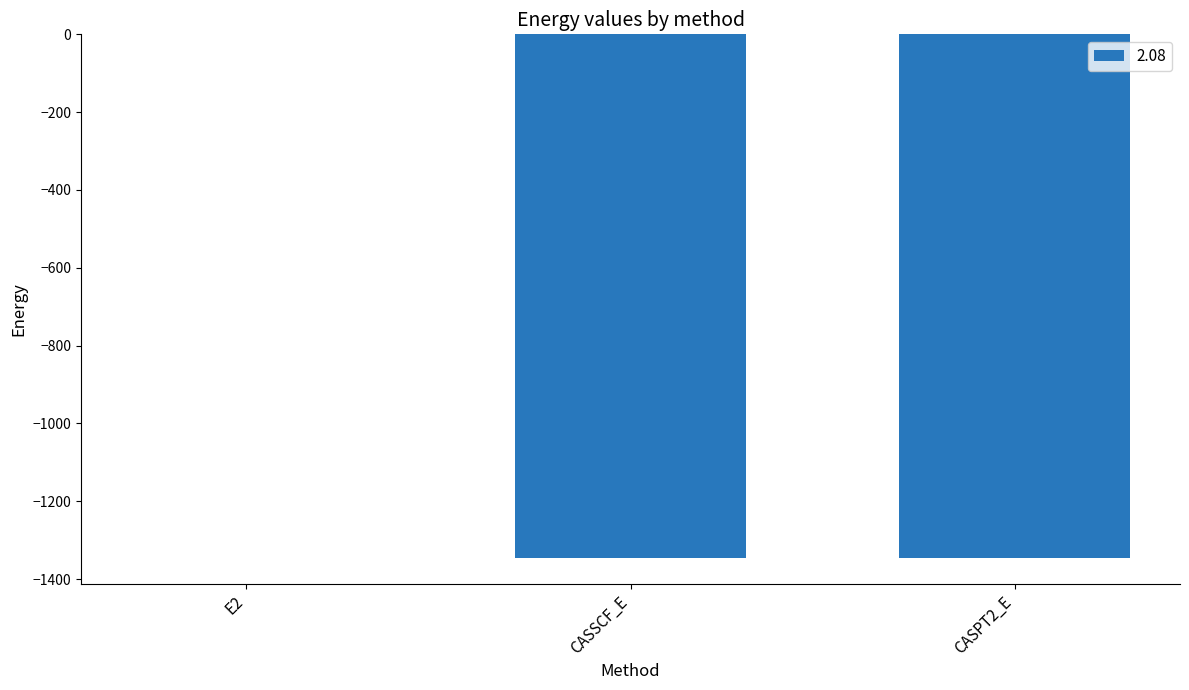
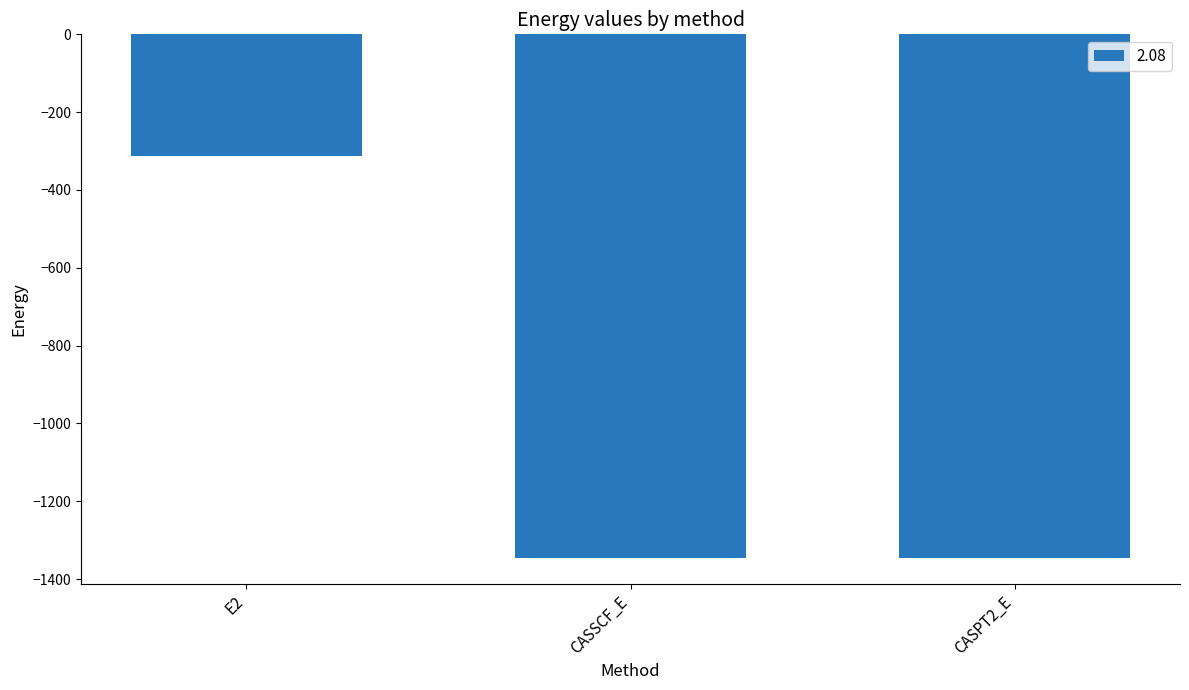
E2: 0 -> -310
